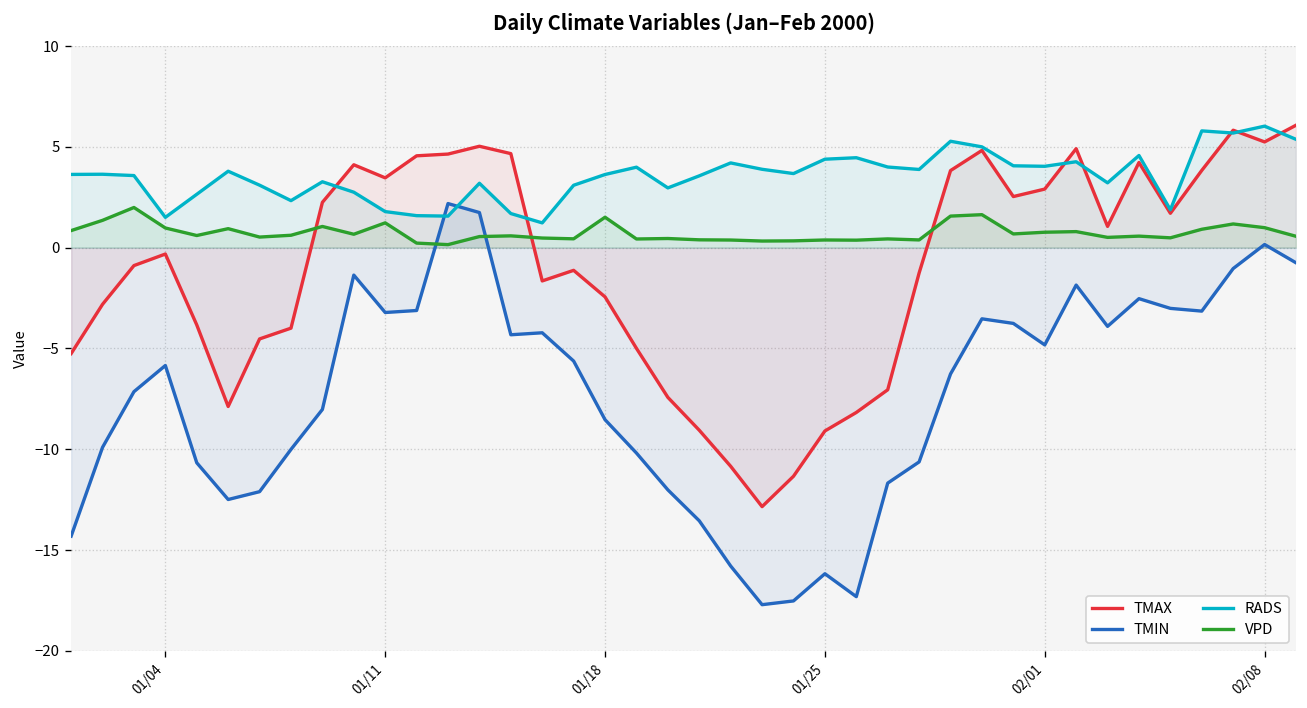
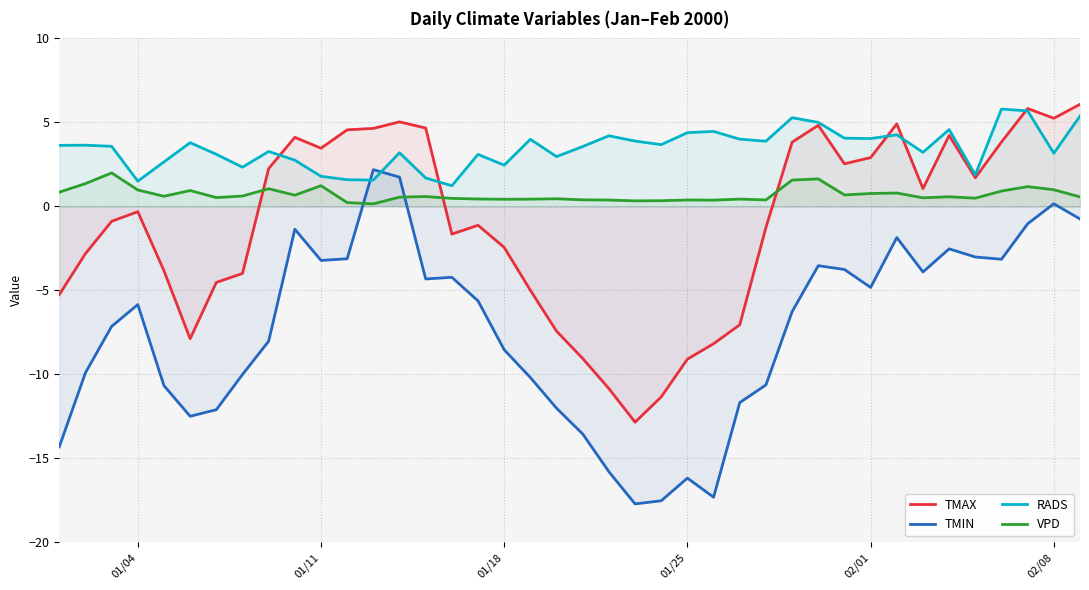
RADS, 01/18: 3.6 -> 2.5
VPD, 01/18: 1.5 -> 0.4
RADS, 02/08: 6.0 -> 3.2
